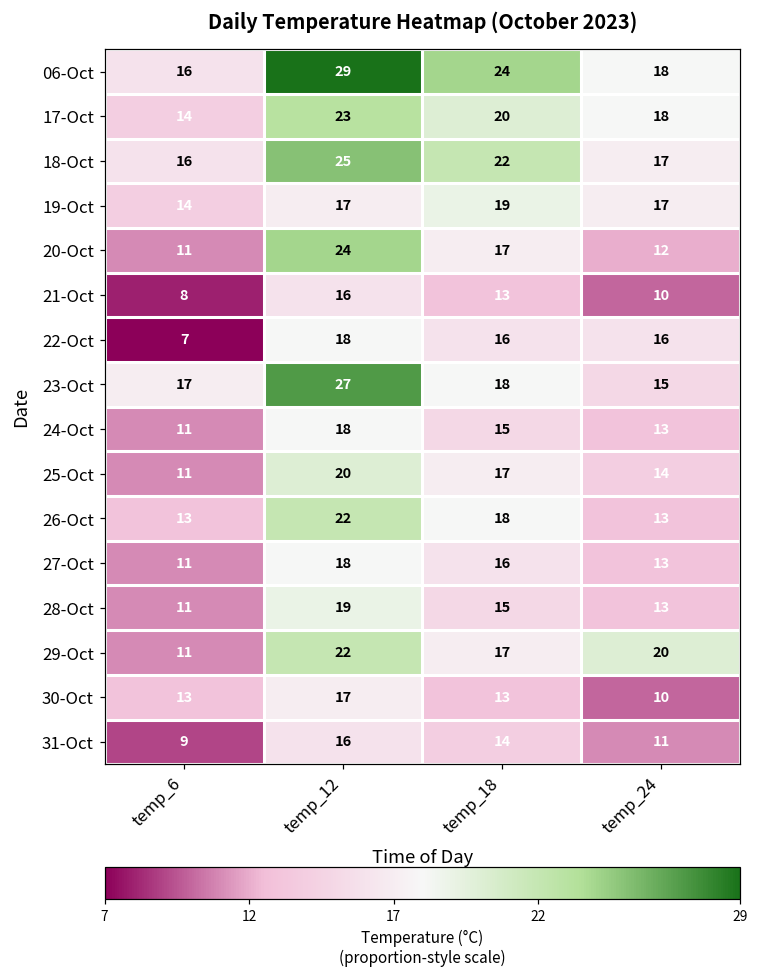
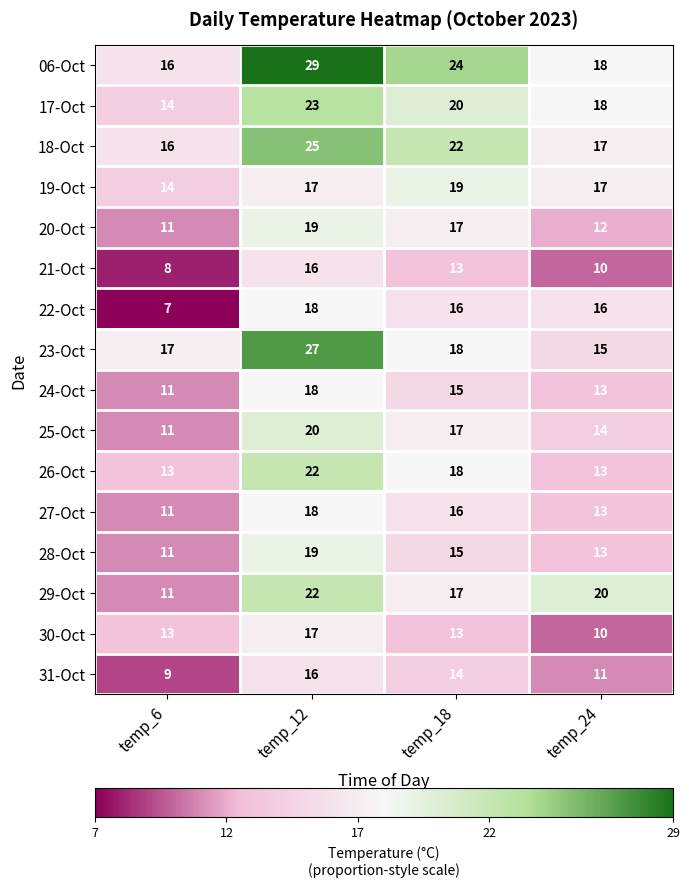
20-Oct, temp_12: 24 -> 19
